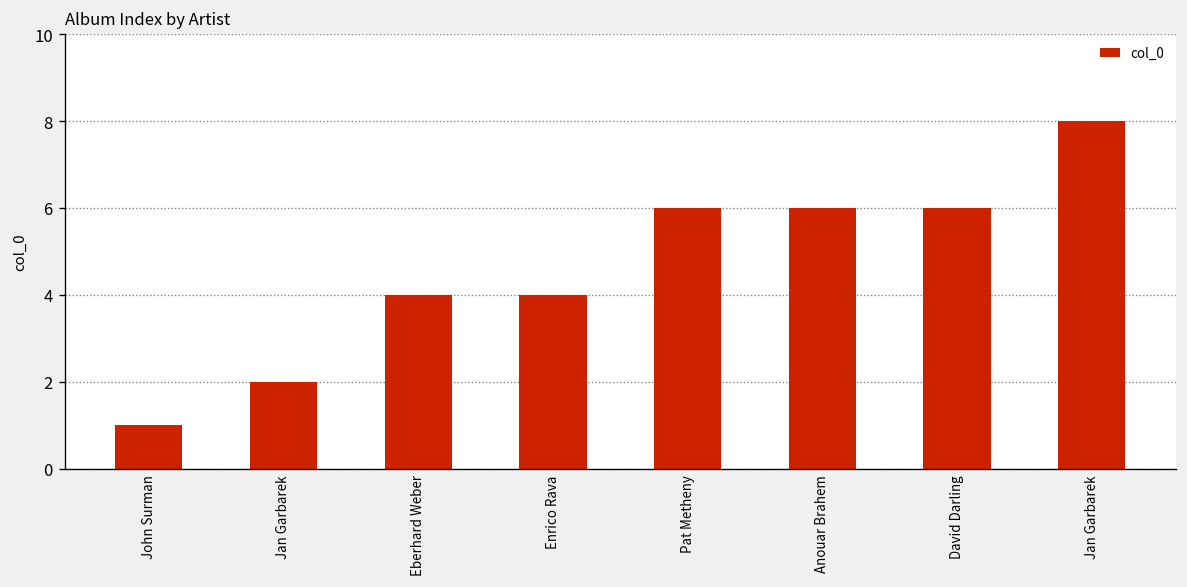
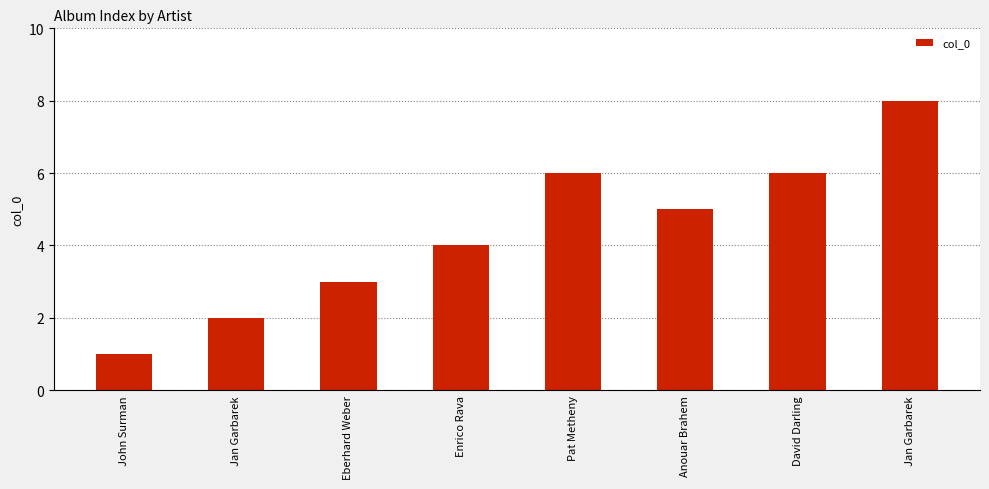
Eberhard Weber: 4 -> 3
Anouar Brahem: 6 -> 5
